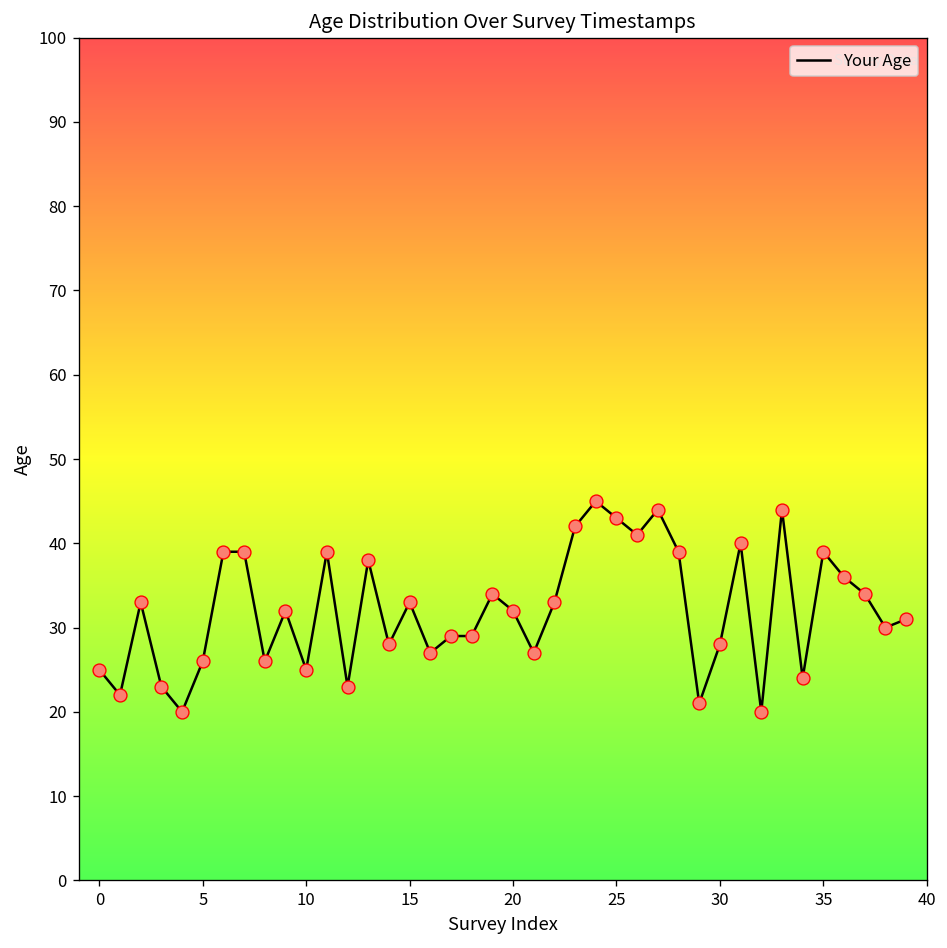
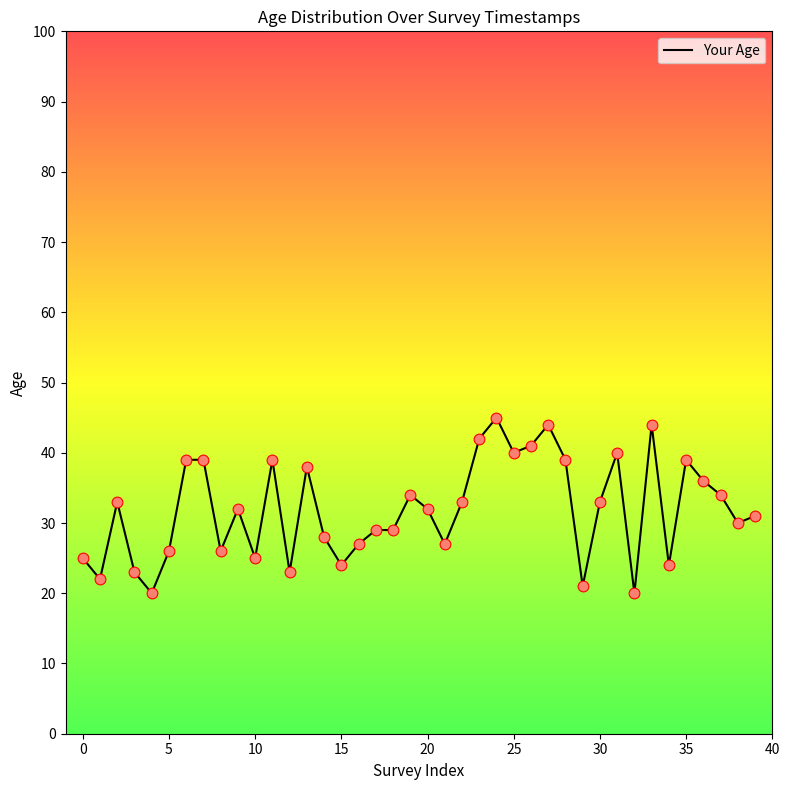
15: 33 -> 24
25: 43 -> 40
30: 28 -> 33
